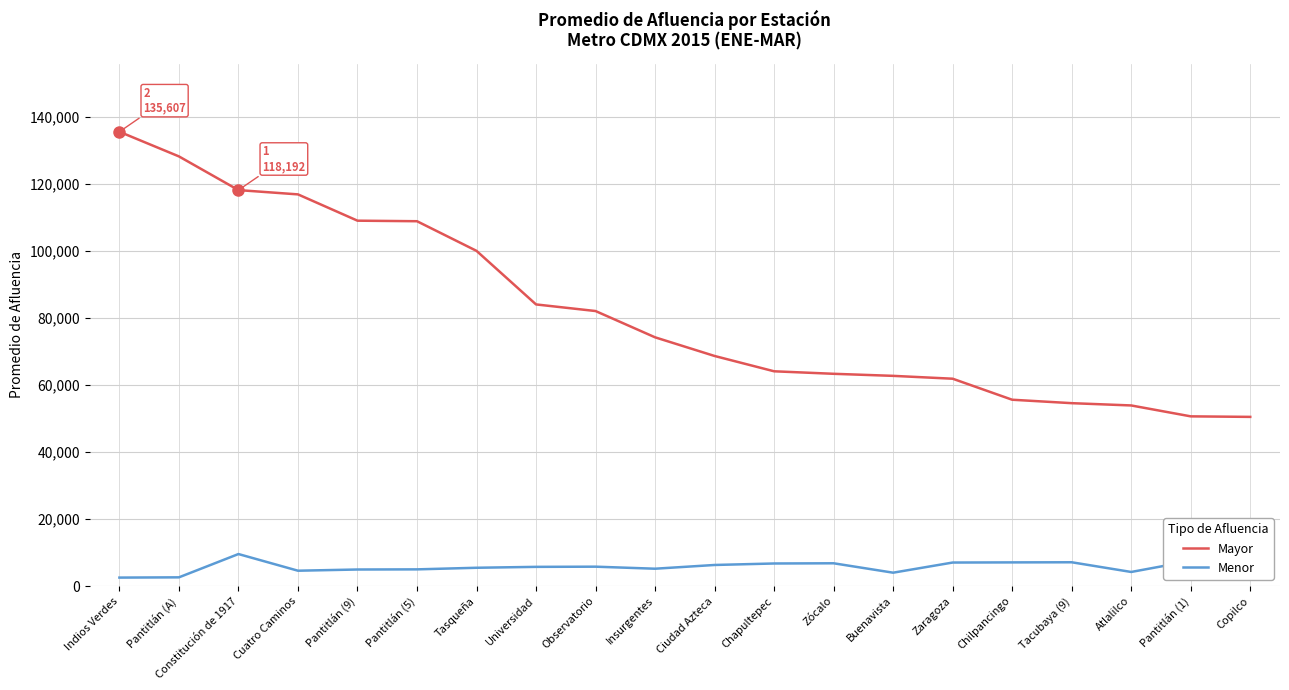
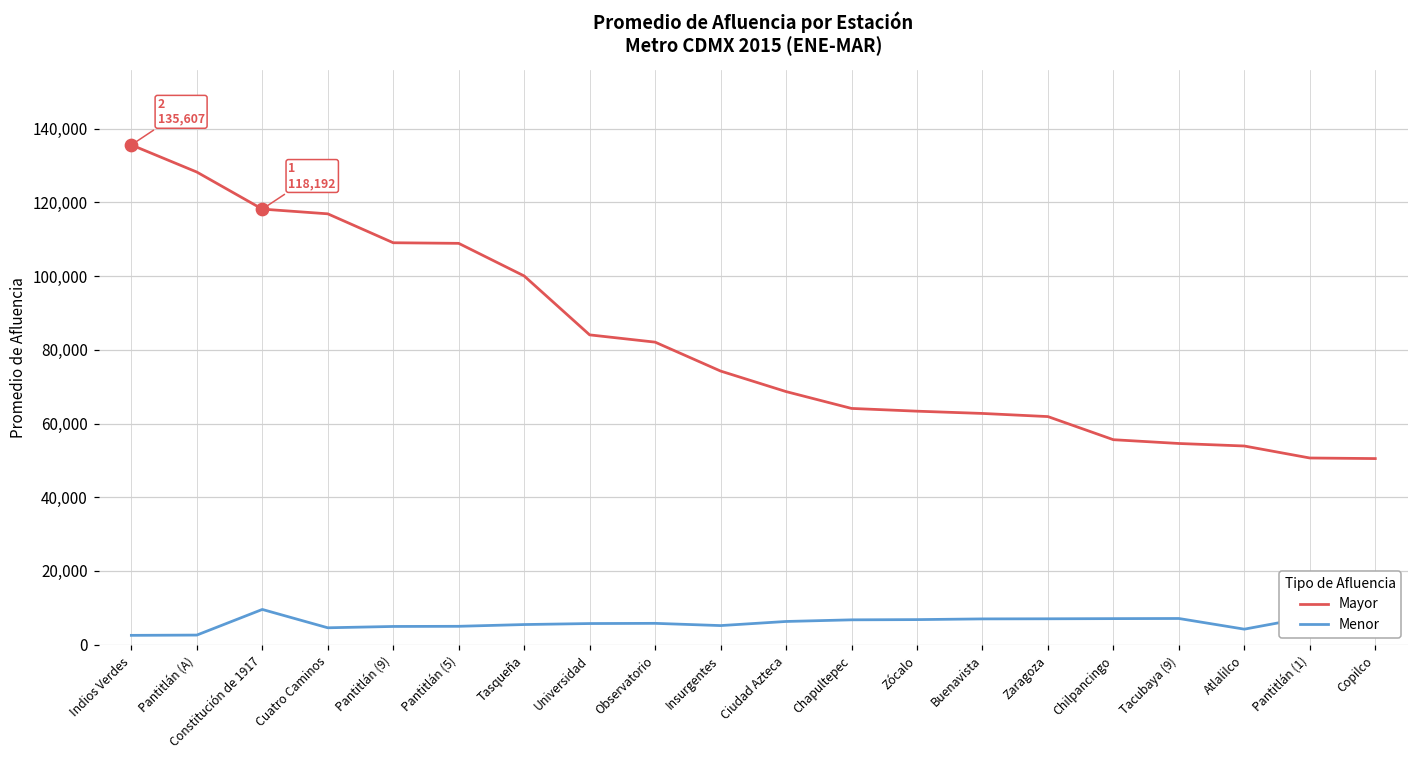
Menor, Buenavista: 4,000 -> 7,000
